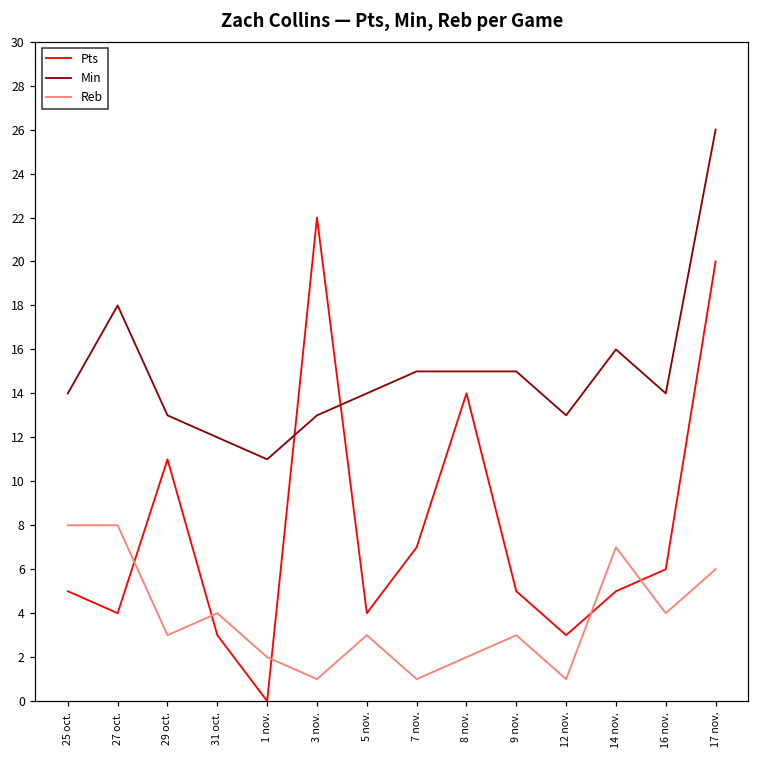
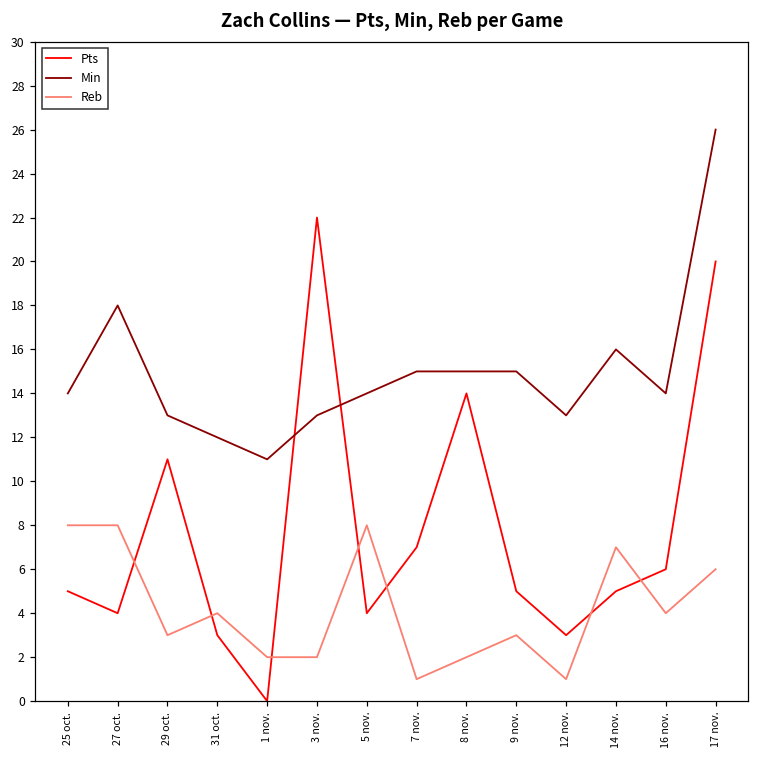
Reb, 3 nov.: 1 -> 2
Reb, 5 nov.: 3 -> 8
